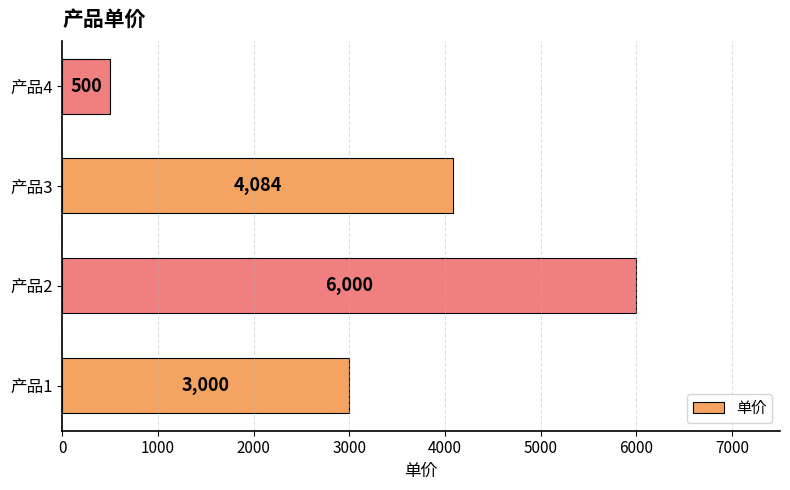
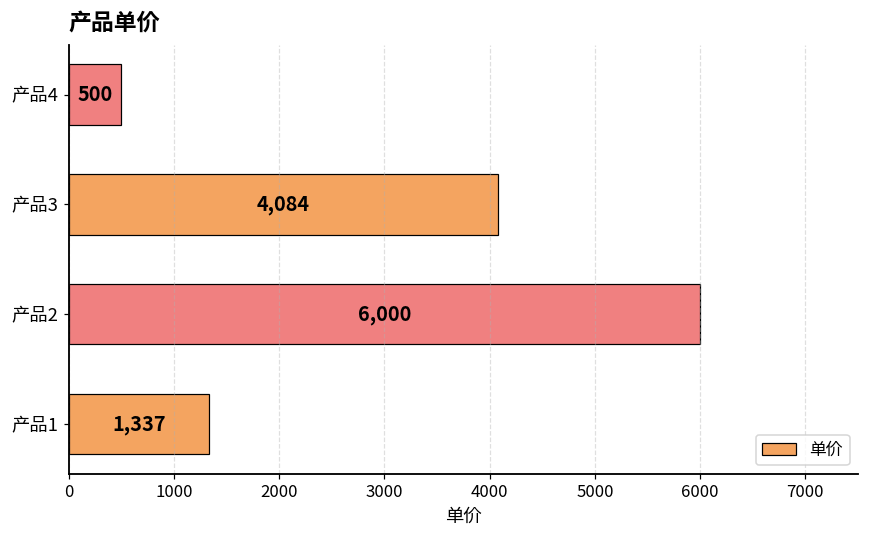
产品1: 3,000 -> 1,337
